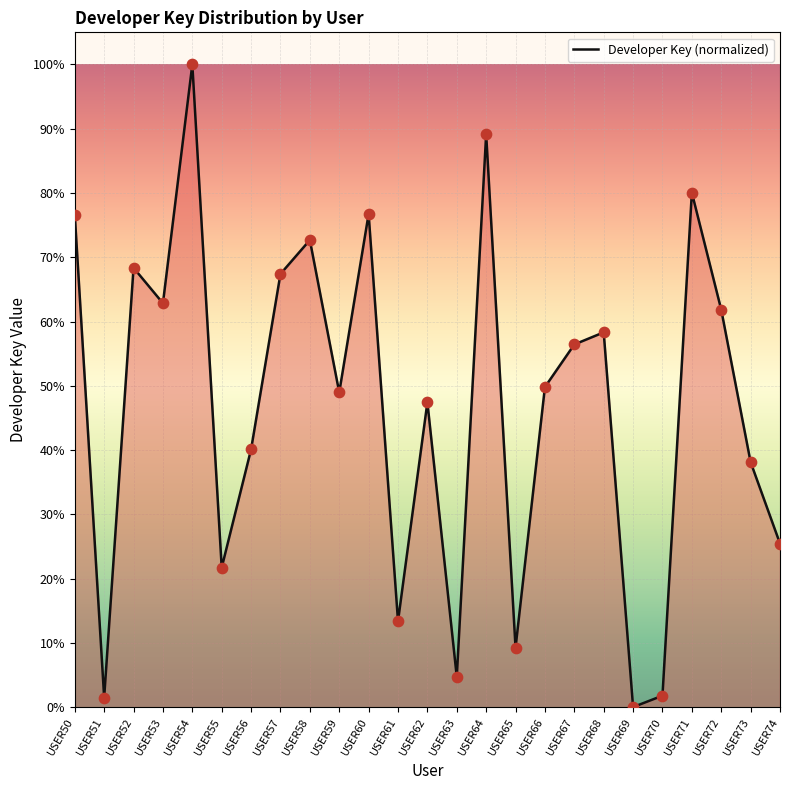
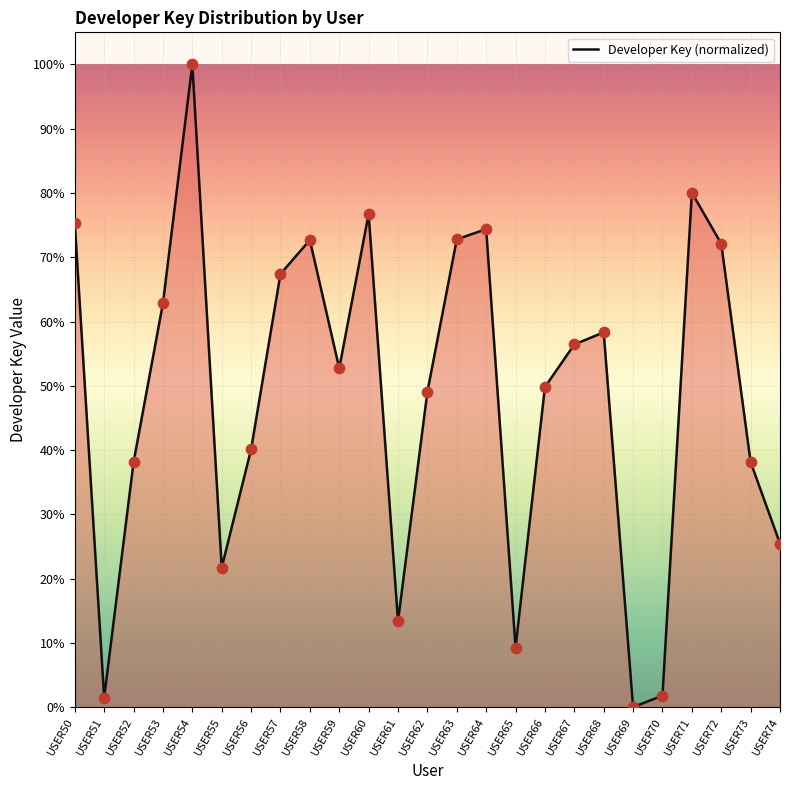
USER50: 77% -> 75%
USER52: 68% -> 38%
USER59: 49% -> 53%
USER62: 47% -> 49%
USER63: 5% -> 73%
USER64: 89% -> 74%
USER72: 62% -> 72%
